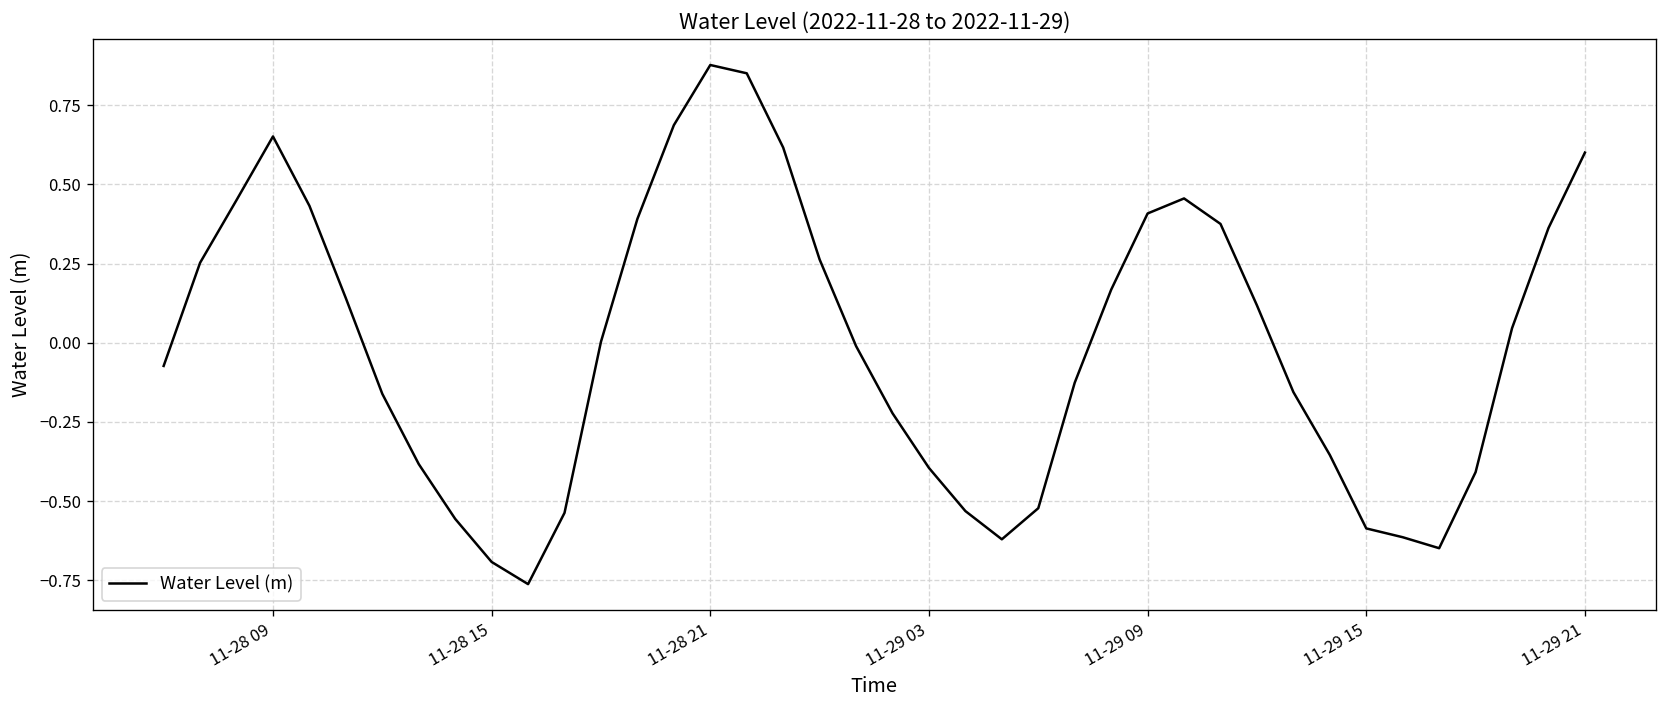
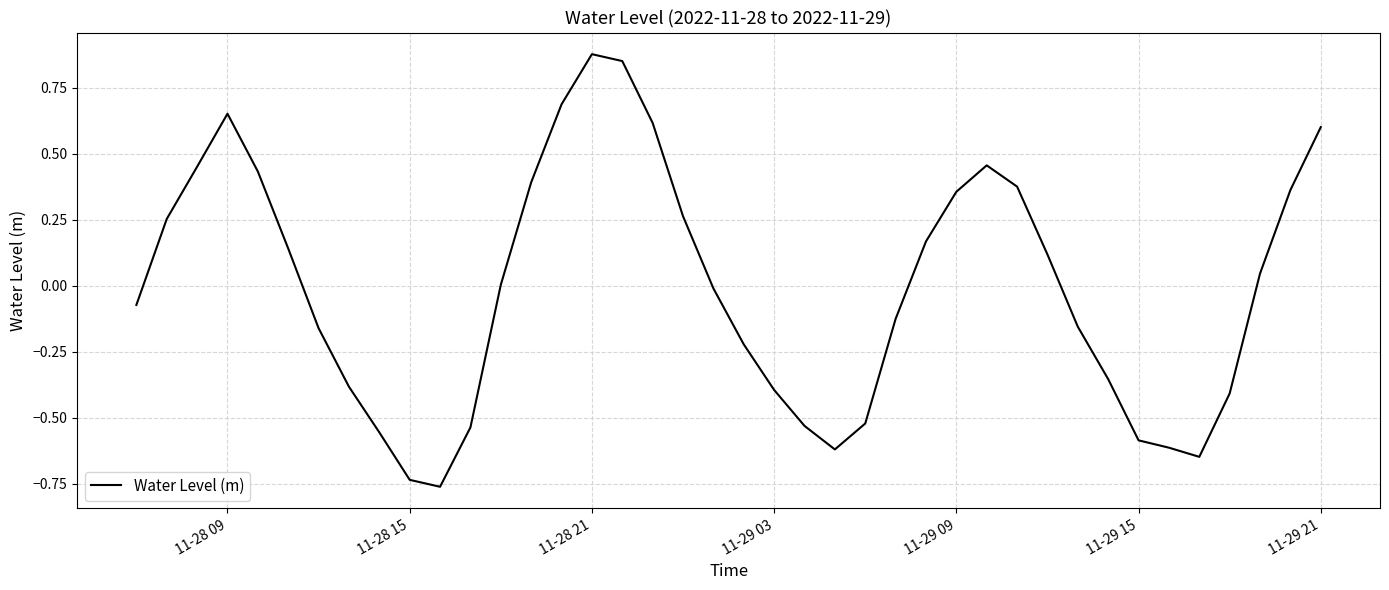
11-28 15: -0.69 -> -0.74
11-29 09: 0.41 -> 0.36
